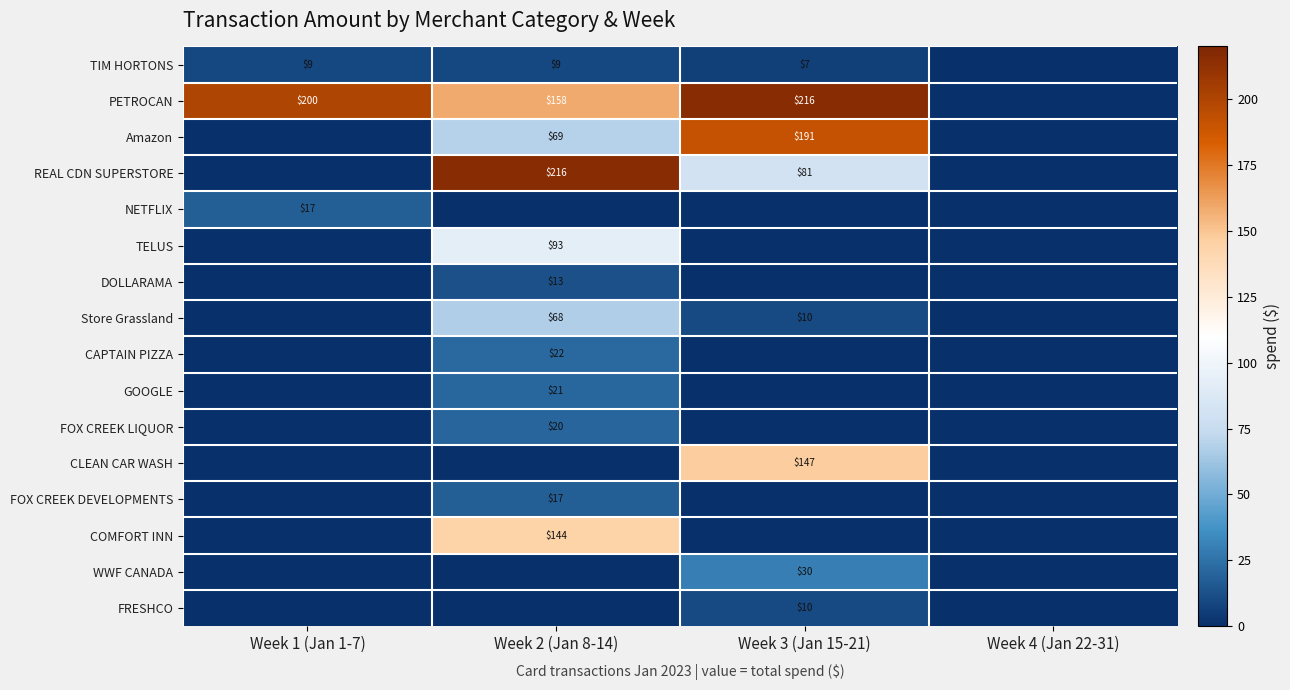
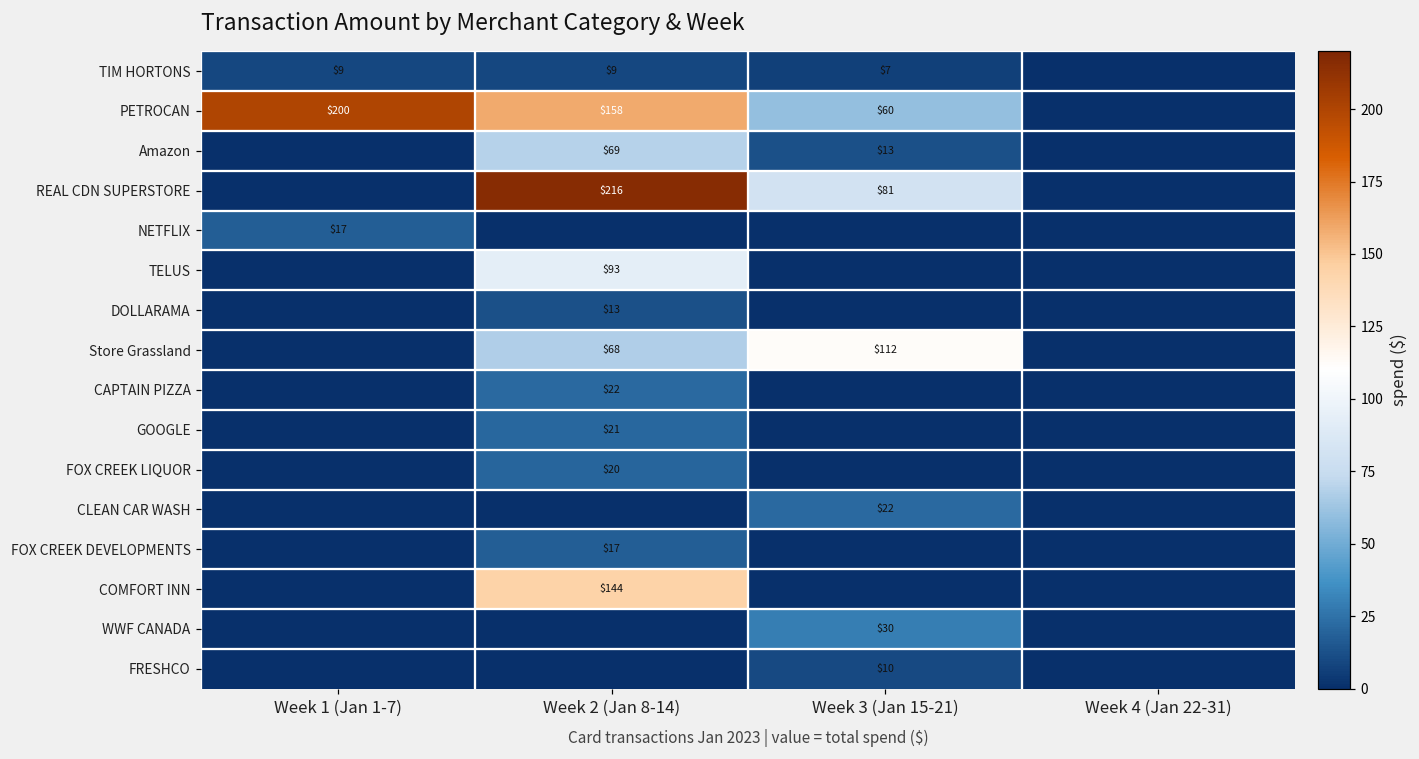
PETROCAN, Week 3 (Jan 15-21): $216 -> $60
Amazon, Week 3 (Jan 15-21): $191 -> $13
Store Grassland, Week 3 (Jan 15-21): $10 -> $112
CLEAN CAR WASH, Week 3 (Jan 15-21): $147 -> $22
